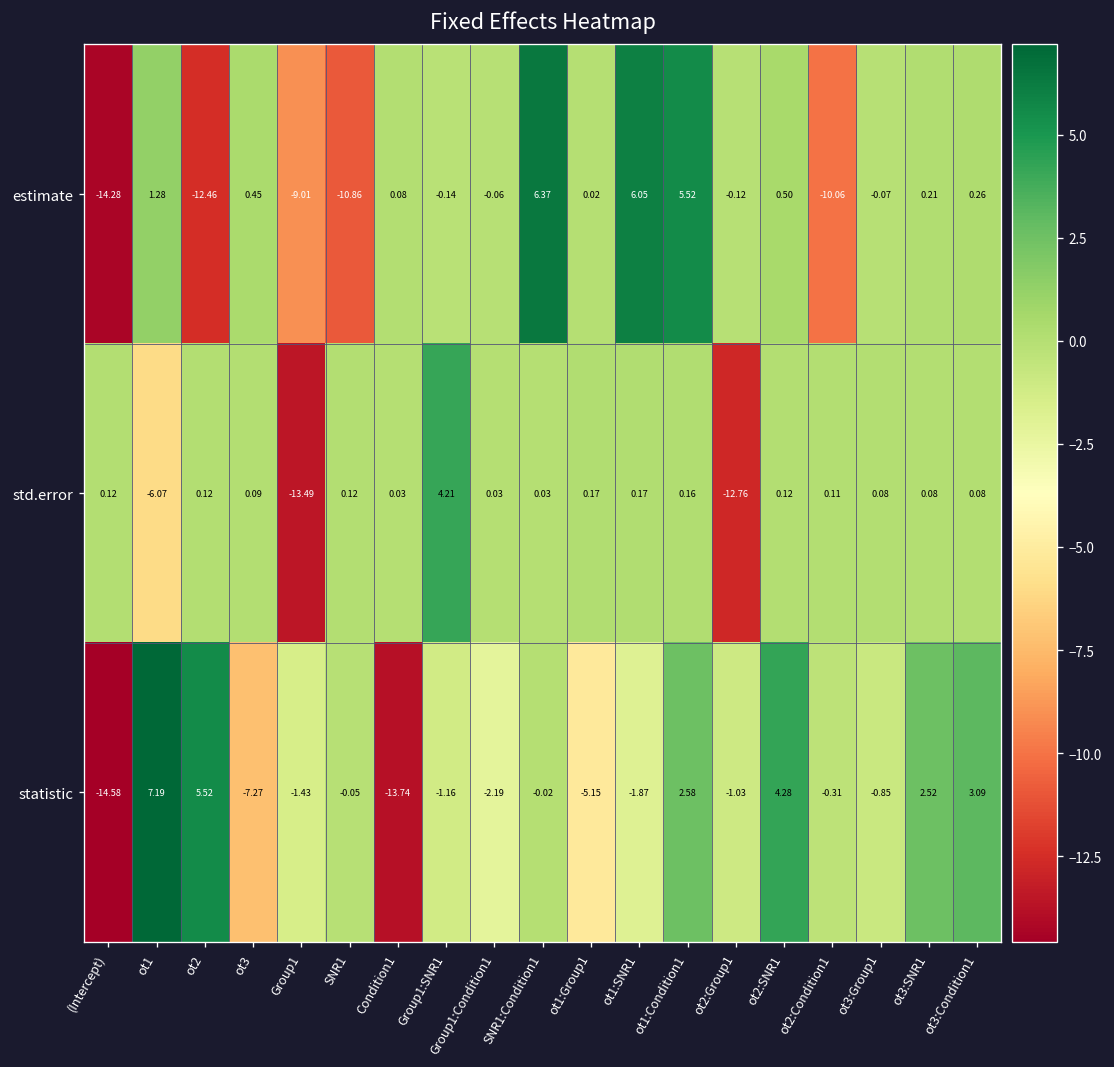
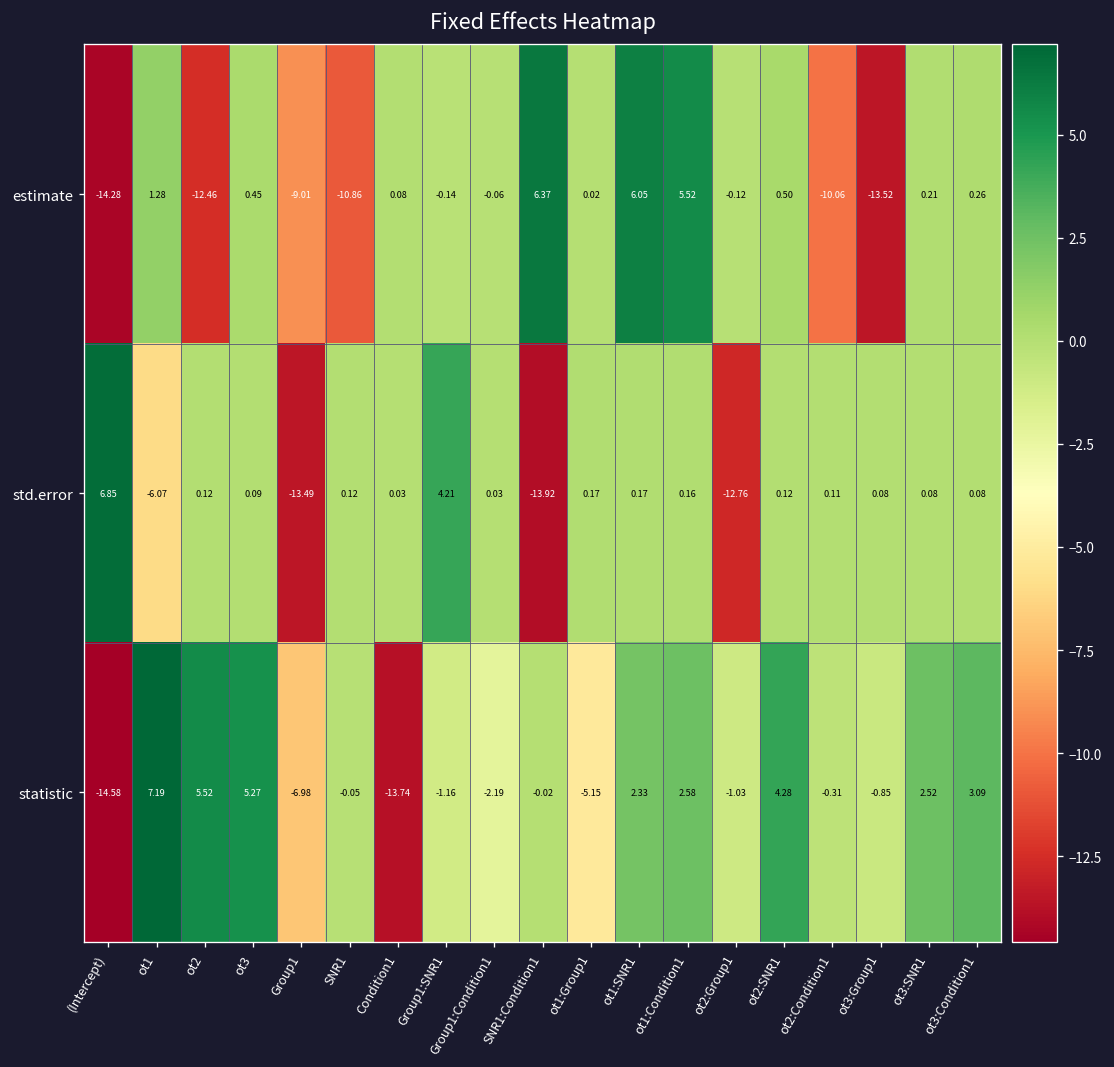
estimate, ot3:Group1: -0.07 -> -13.52
std.error, (Intercept): 0.12 -> 6.85
std.error, SNR1:Condition1: 0.03 -> -13.92
statistic, ot3: -7.27 -> 5.27
statistic, Group1: -1.43 -> -6.98
statistic, ot1:SNR1: -1.87 -> 2.33
